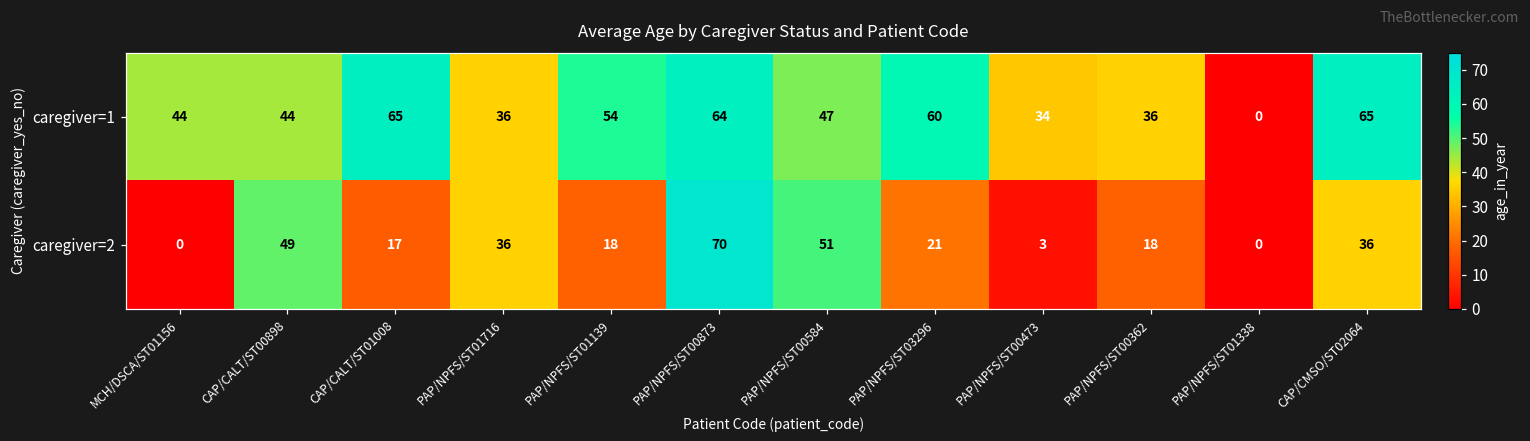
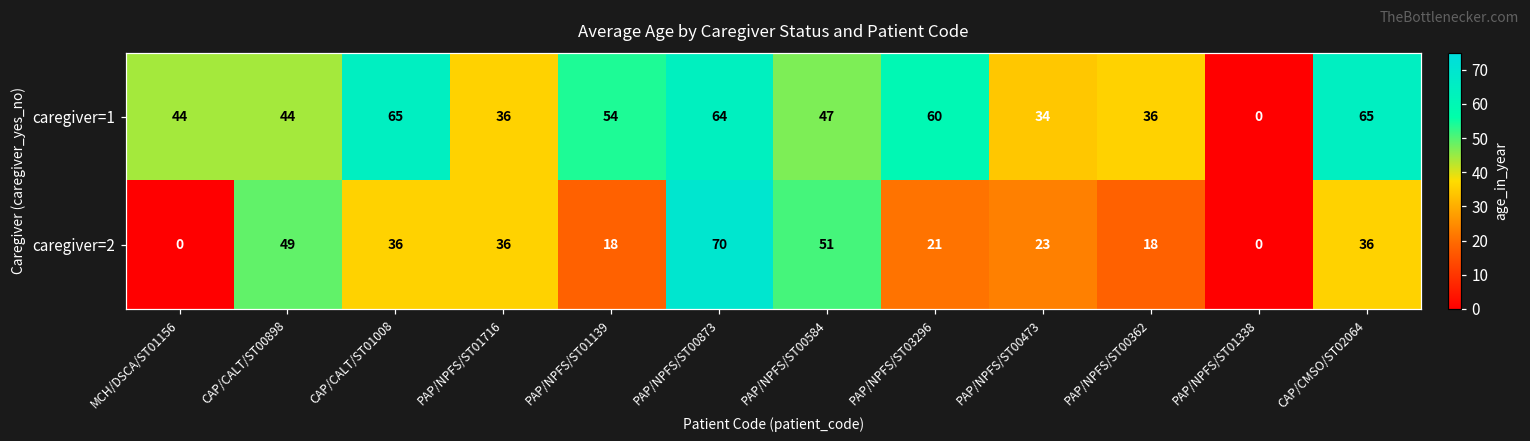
caregiver=2, CAP/CALT/ST01008: 17 -> 36
caregiver=2, PAP/NPFS/ST00473: 3 -> 23
